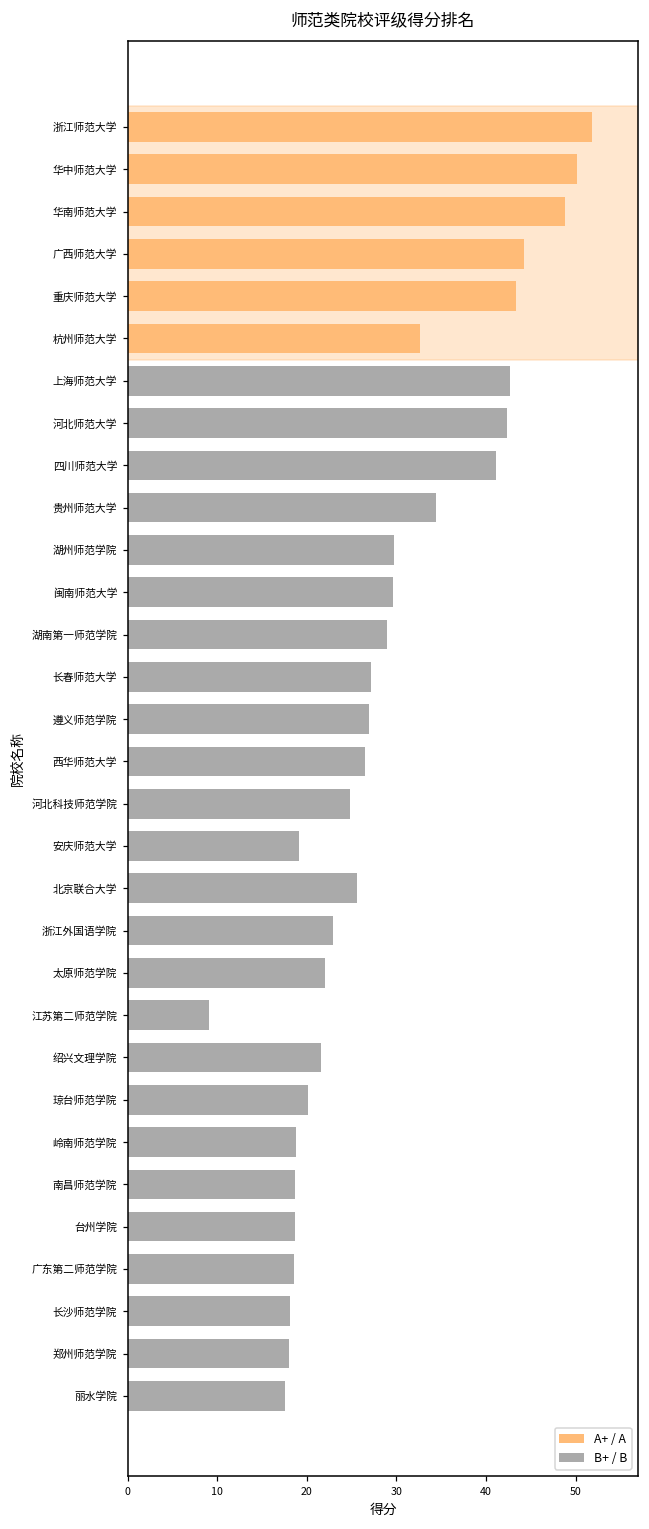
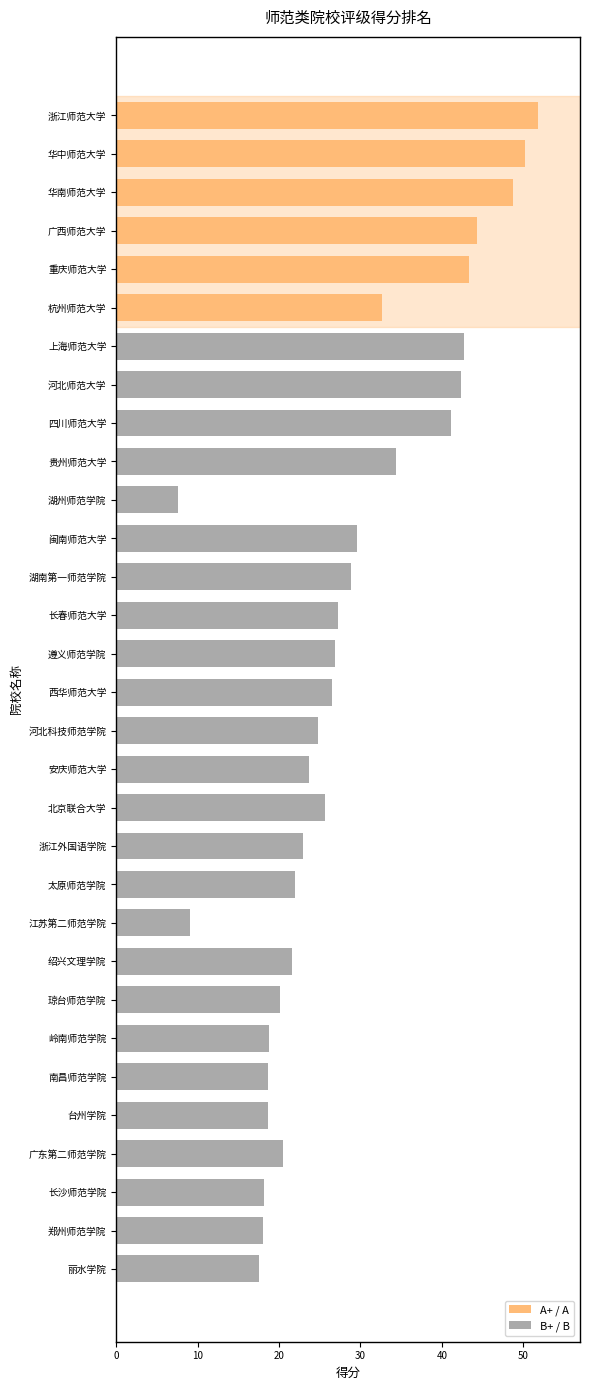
湖州师范学院: 30 -> 8
安庆师范大学: 19 -> 24
广东第二师范学院: 19 -> 21
